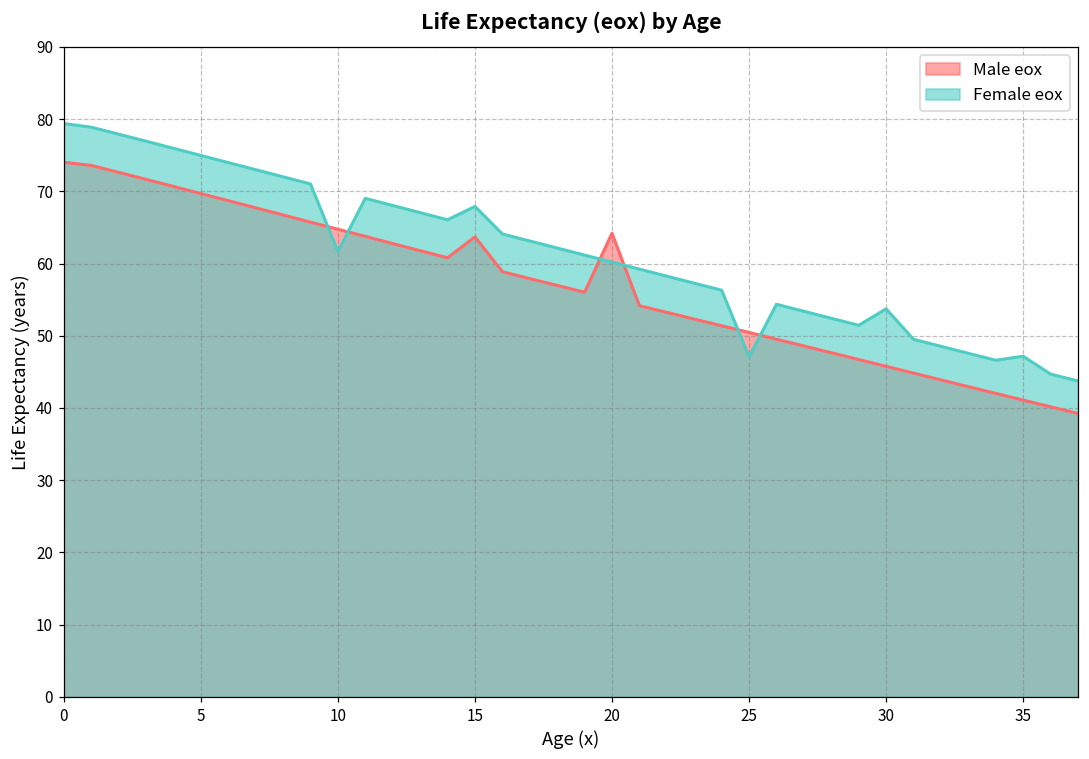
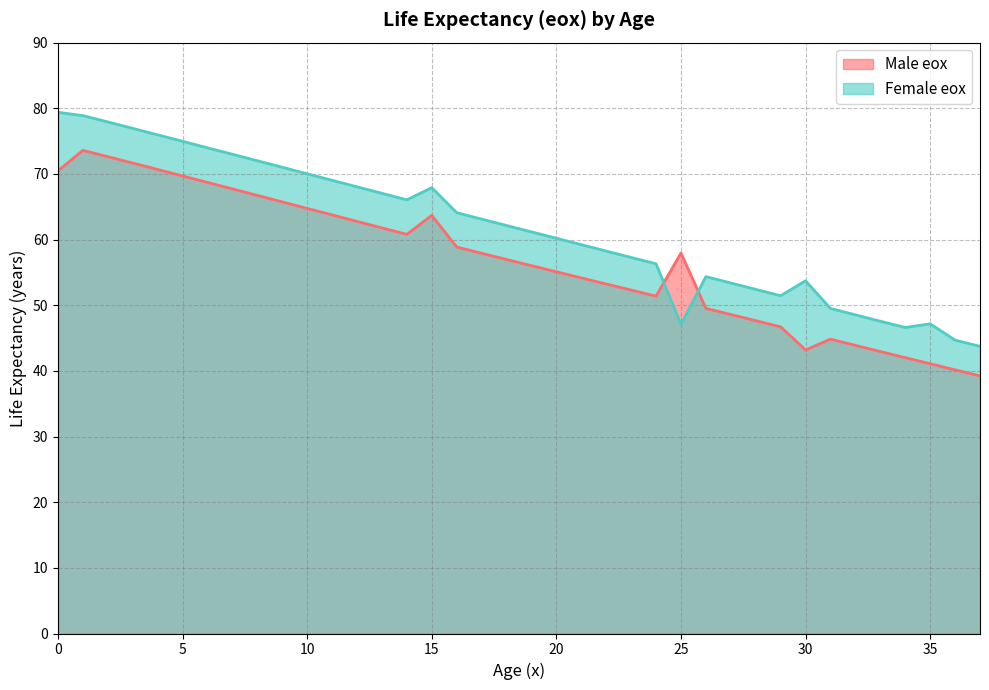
Male eox, 0: 74 -> 70
Female eox, 10: 62 -> 70
Male eox, 20: 64 -> 55
Male eox, 25: 50 -> 58
Male eox, 30: 46 -> 43
